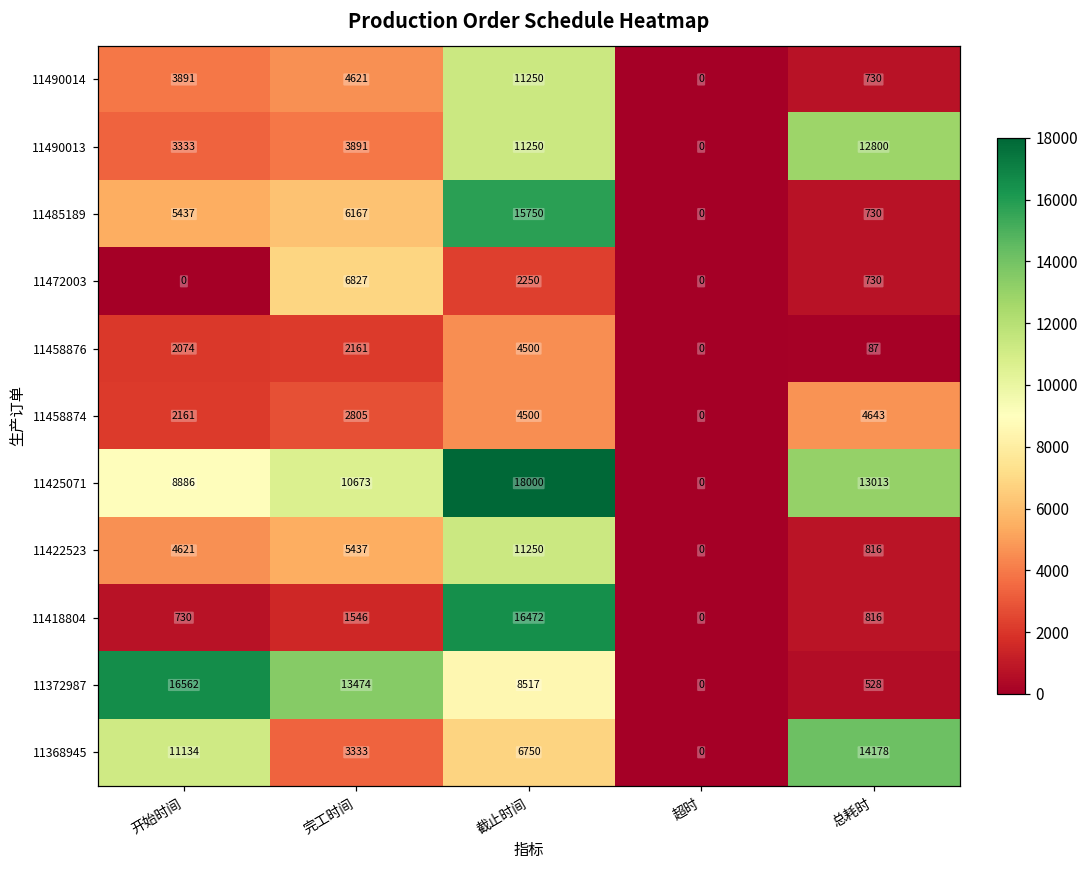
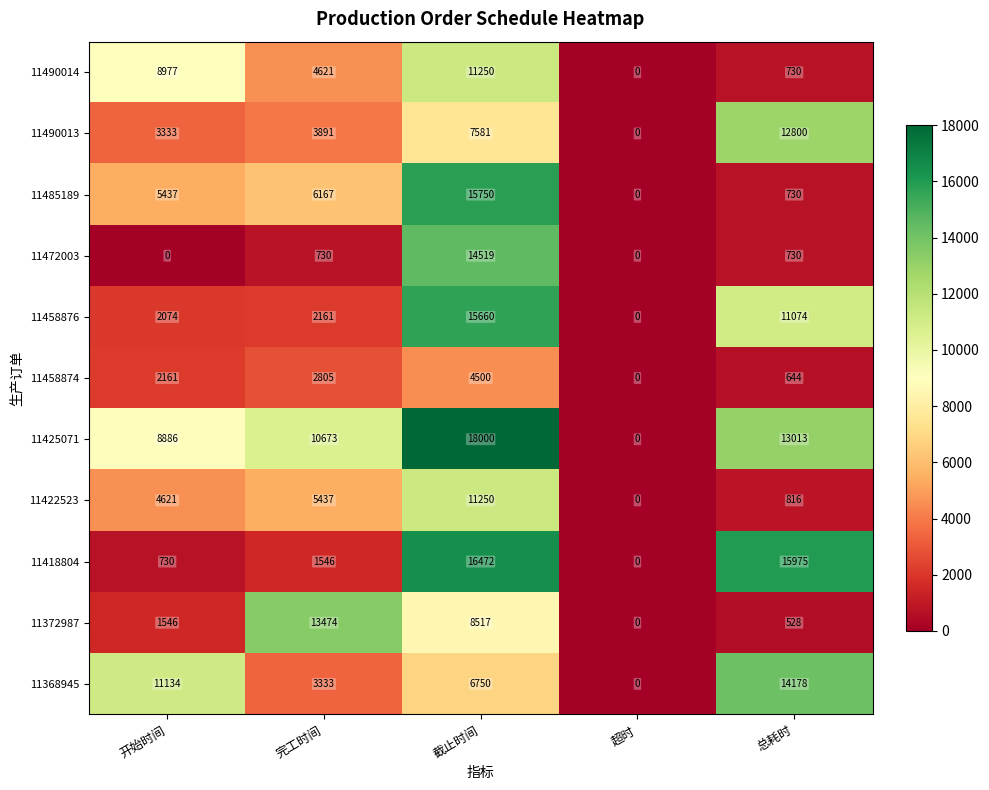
11490014, 开始时间: 3891 -> 8977
11490013, 截止时间: 11250 -> 7581
11472003, 完工时间: 6827 -> 730
11472003, 截止时间: 2250 -> 14519
11458876, 截止时间: 4500 -> 15660
11458876, 总耗时: 87 -> 11074
11458874, 总耗时: 4643 -> 644
11418804, 总耗时: 816 -> 15975
11372987, 开始时间: 16562 -> 1546
